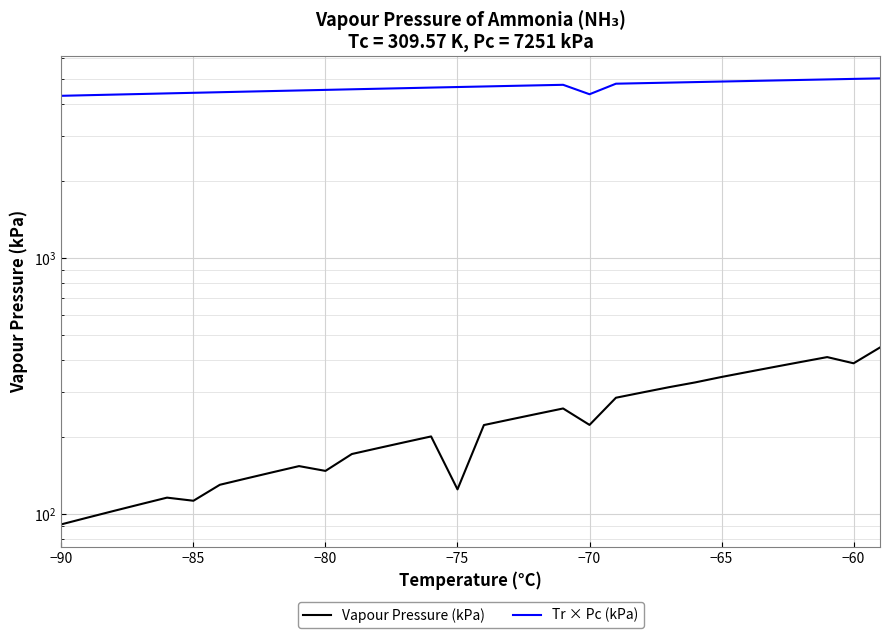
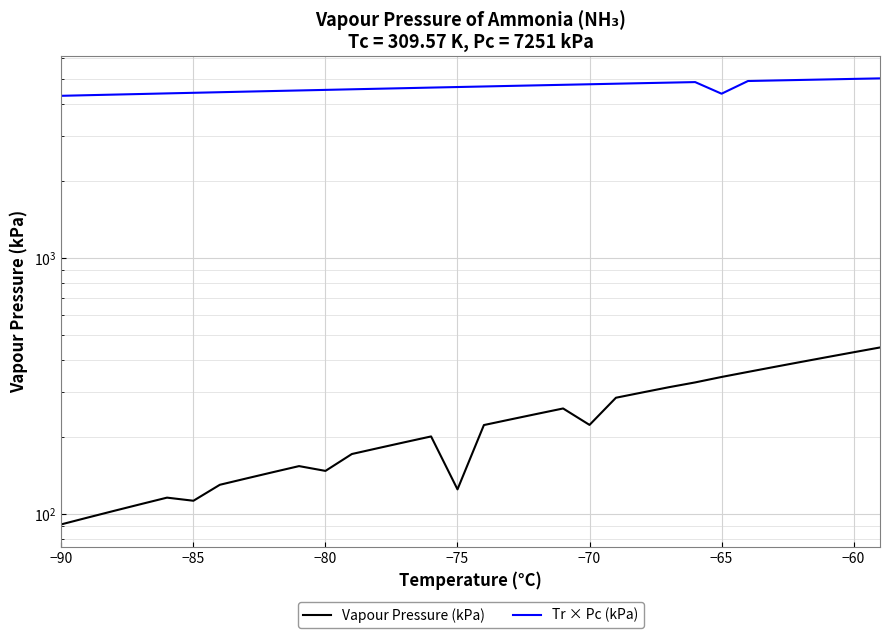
Tr × Pc (kPa), −70: 4300 -> 4800
Tr × Pc (kPa), −65: 4900 -> 4400
Vapour Pressure (kPa), −60: 390 -> 430
